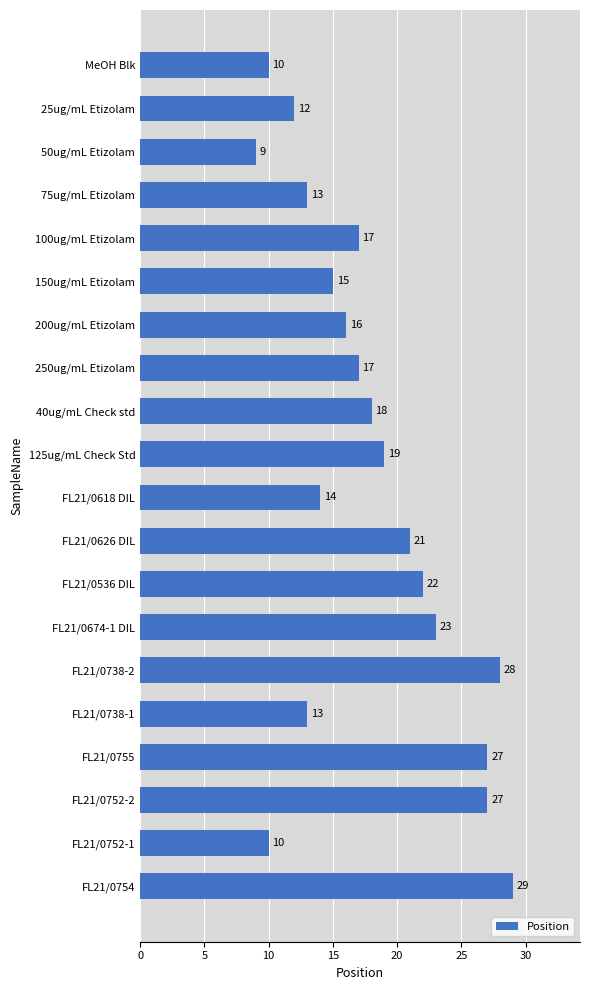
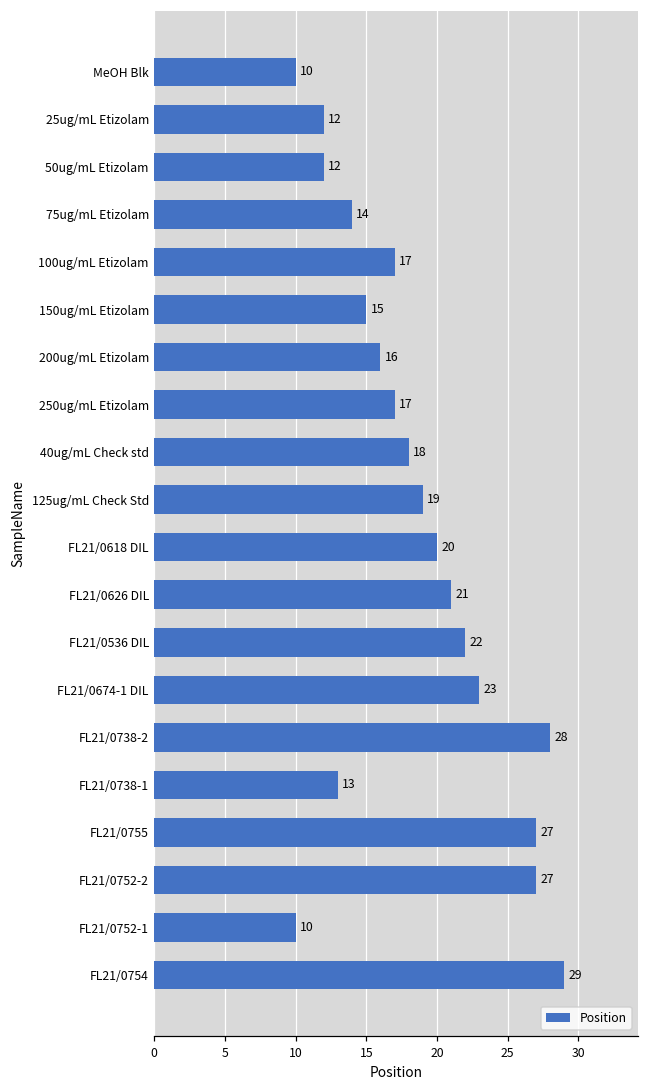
50ug/mL Etizolam: 9 -> 12
75ug/mL Etizolam: 13 -> 14
FL21/0618 DIL: 14 -> 20
